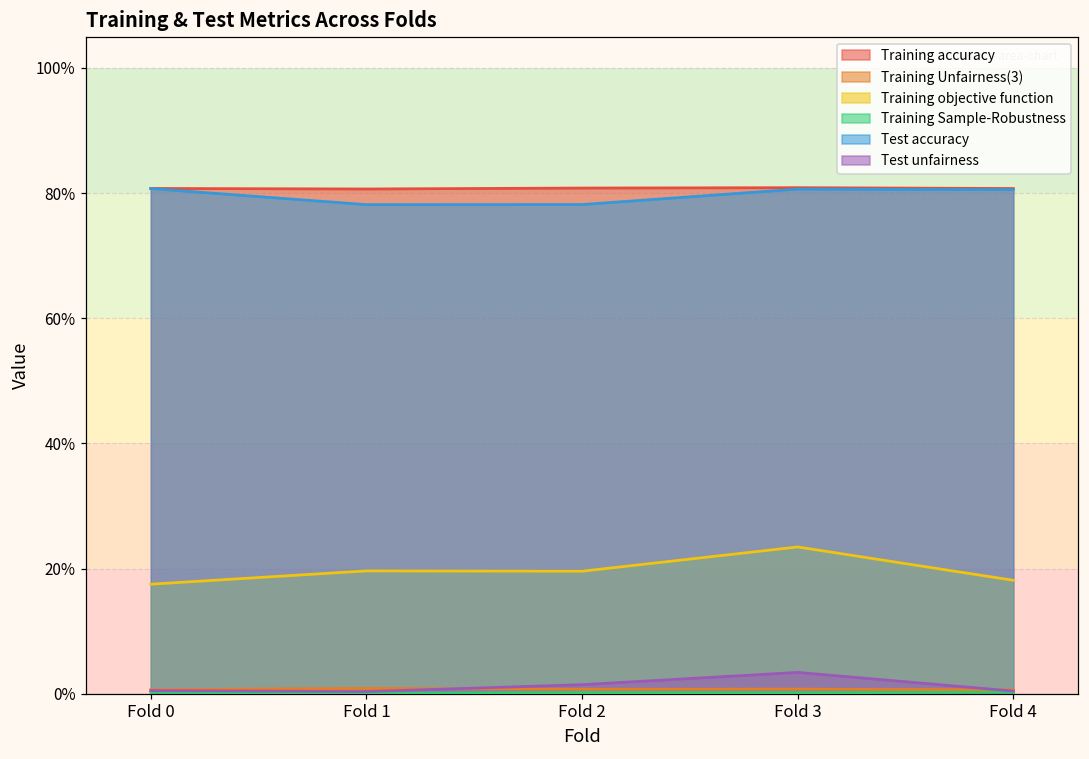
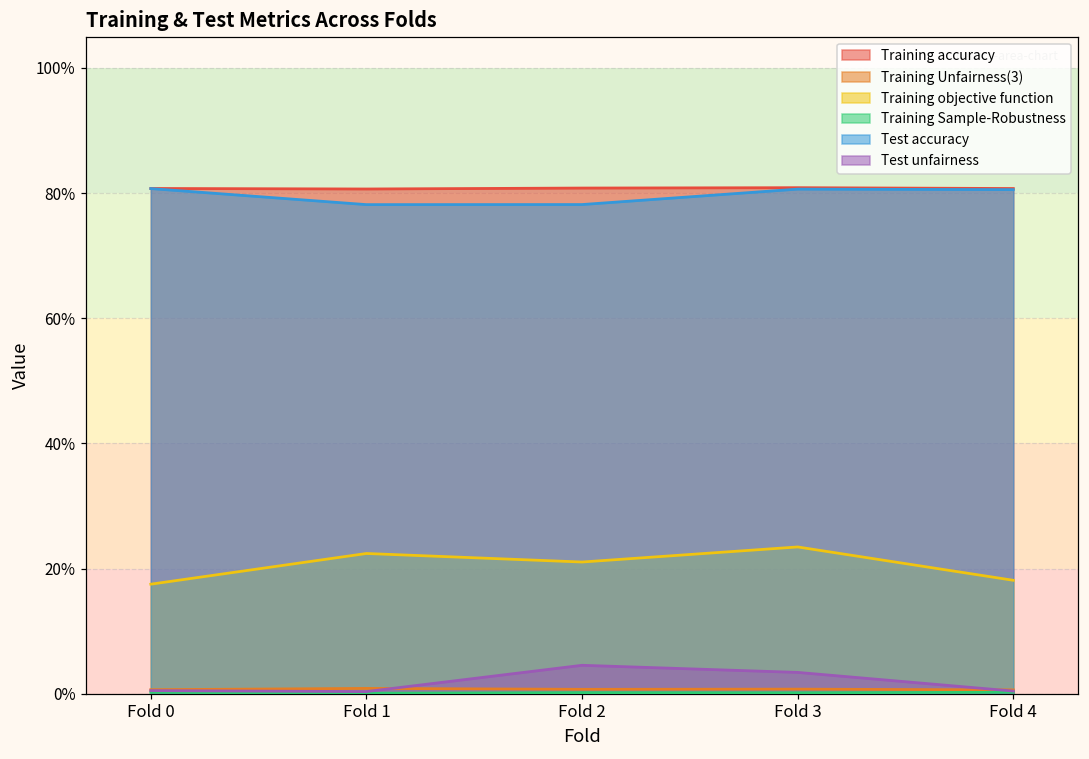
Training objective function, Fold 1: 20% -> 22%
Training objective function, Fold 2: 20% -> 21%
Test unfairness, Fold 2: 1% -> 5%
